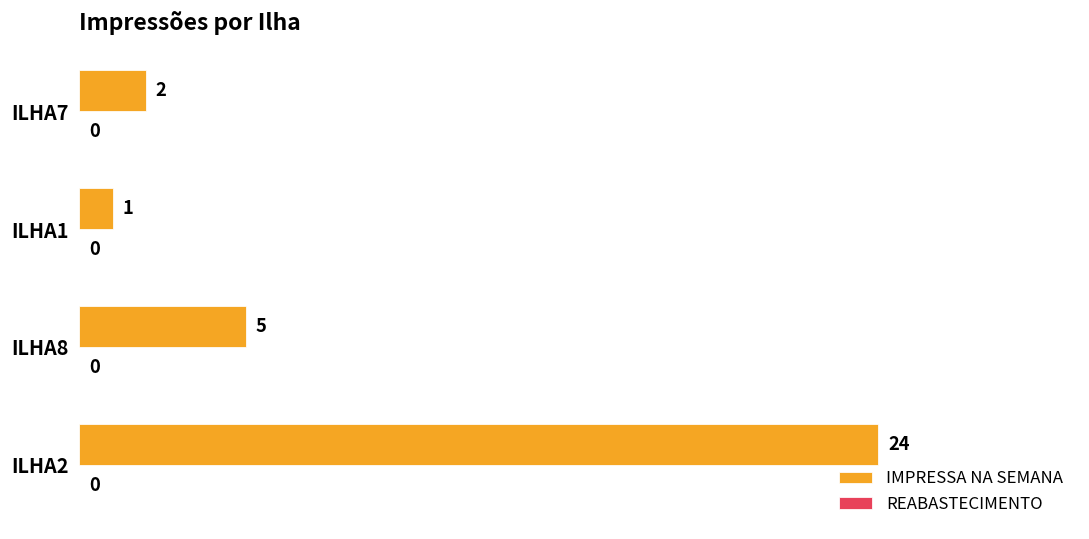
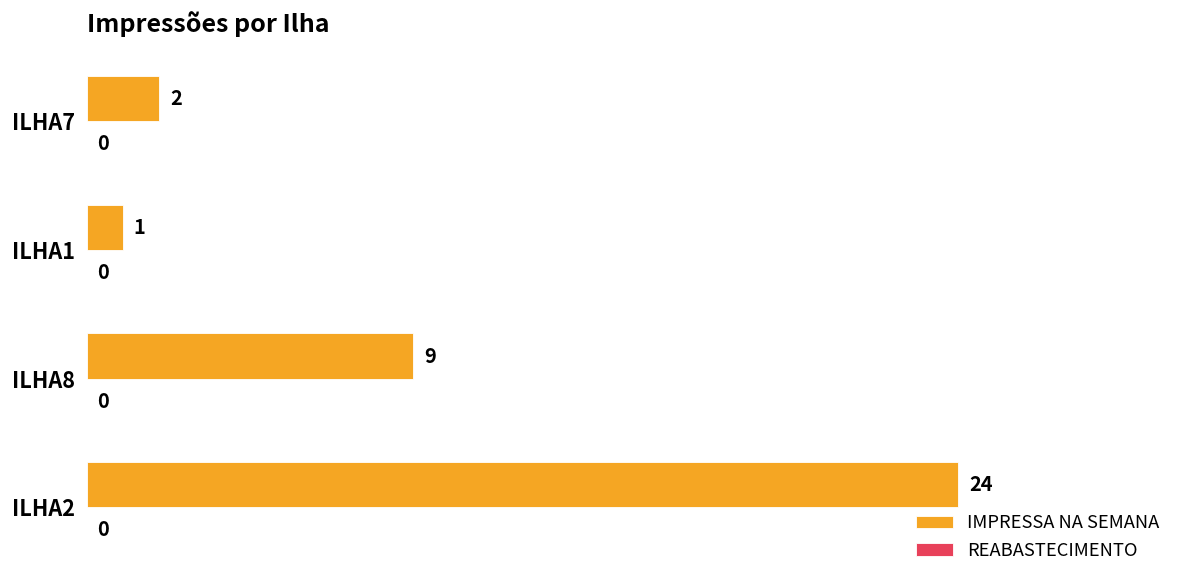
IMPRESSA NA SEMANA, ILHA8: 5 -> 9
